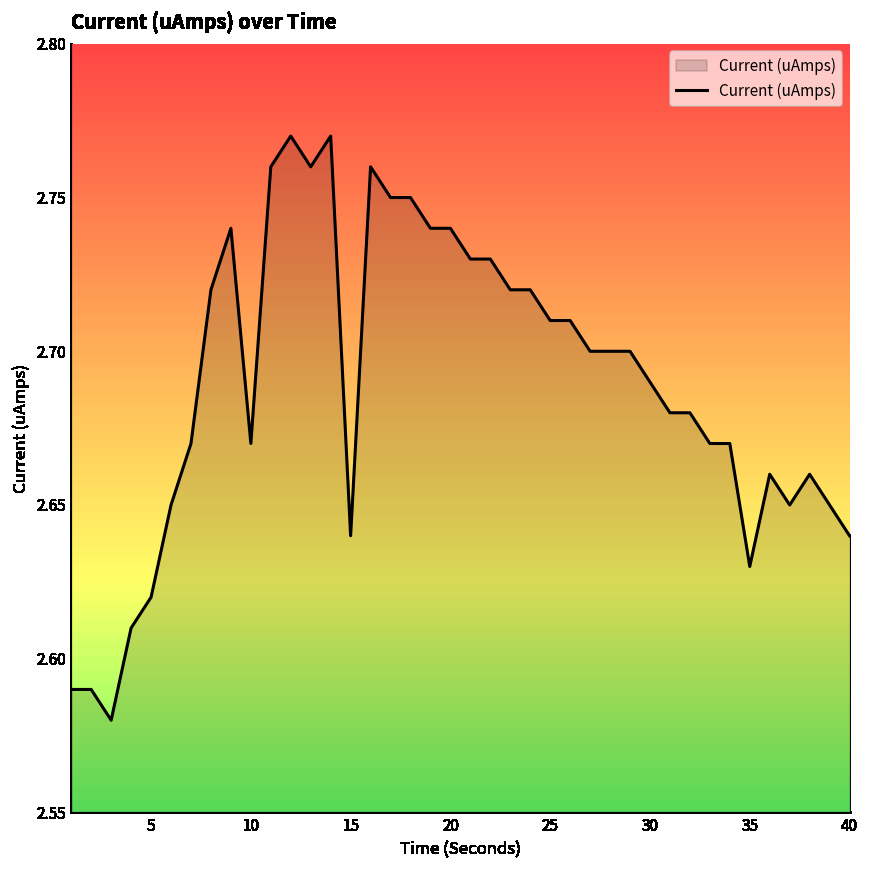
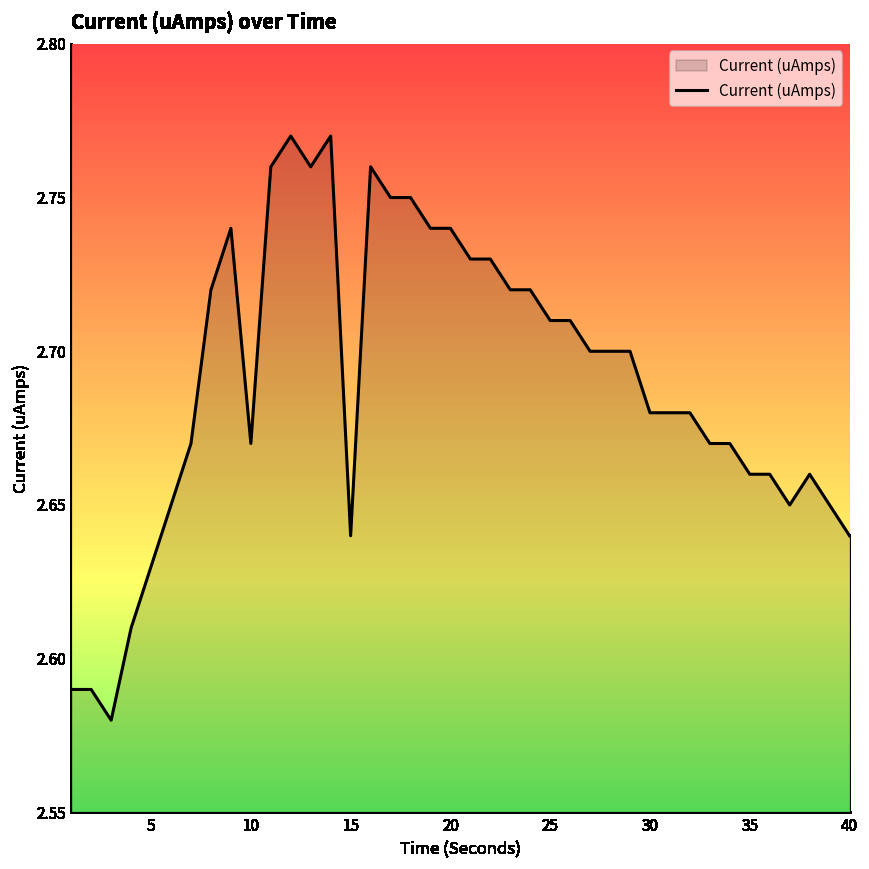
5: 2.62 -> 2.63
30: 2.69 -> 2.68
35: 2.63 -> 2.66
